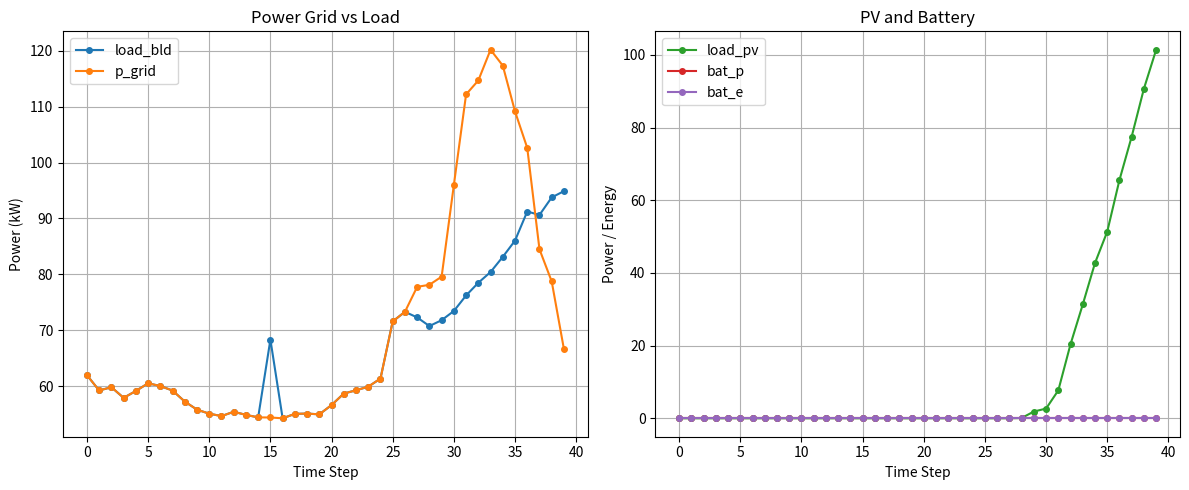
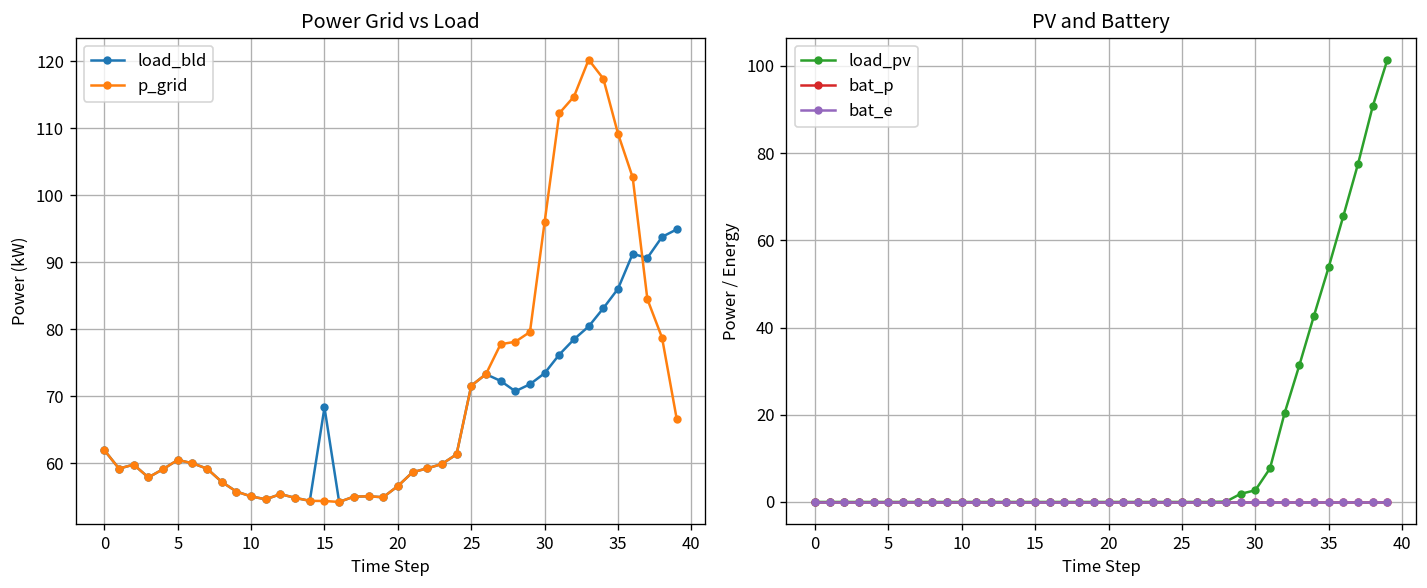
PV and Battery, load_pv, 35: 51 -> 54
